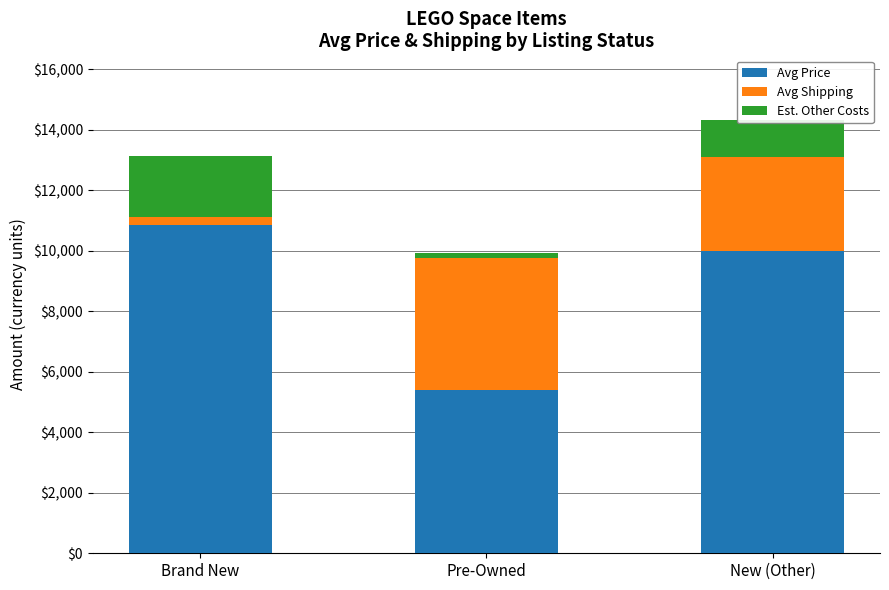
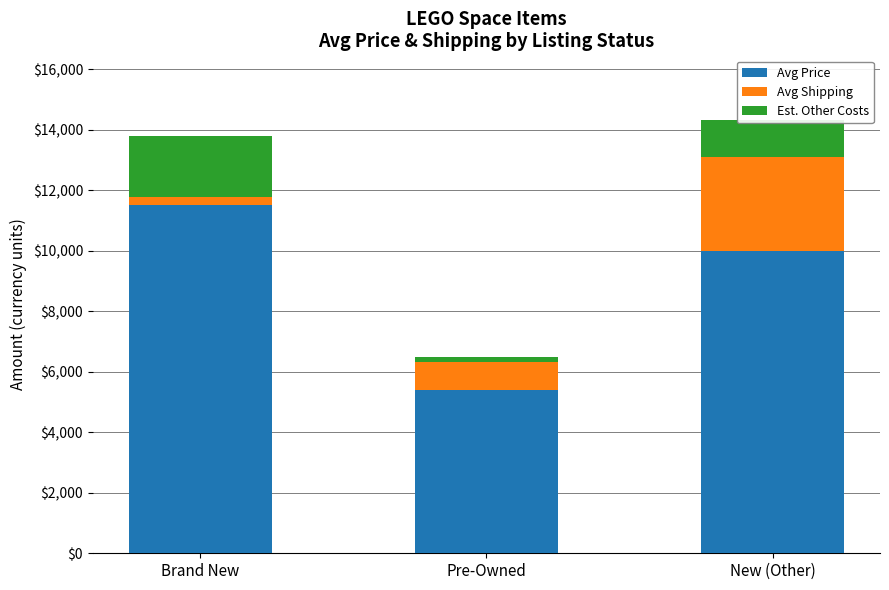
Avg Price, Brand New: $10,900 -> $11,500
Avg Shipping, Pre-Owned: $4,400 -> $900
